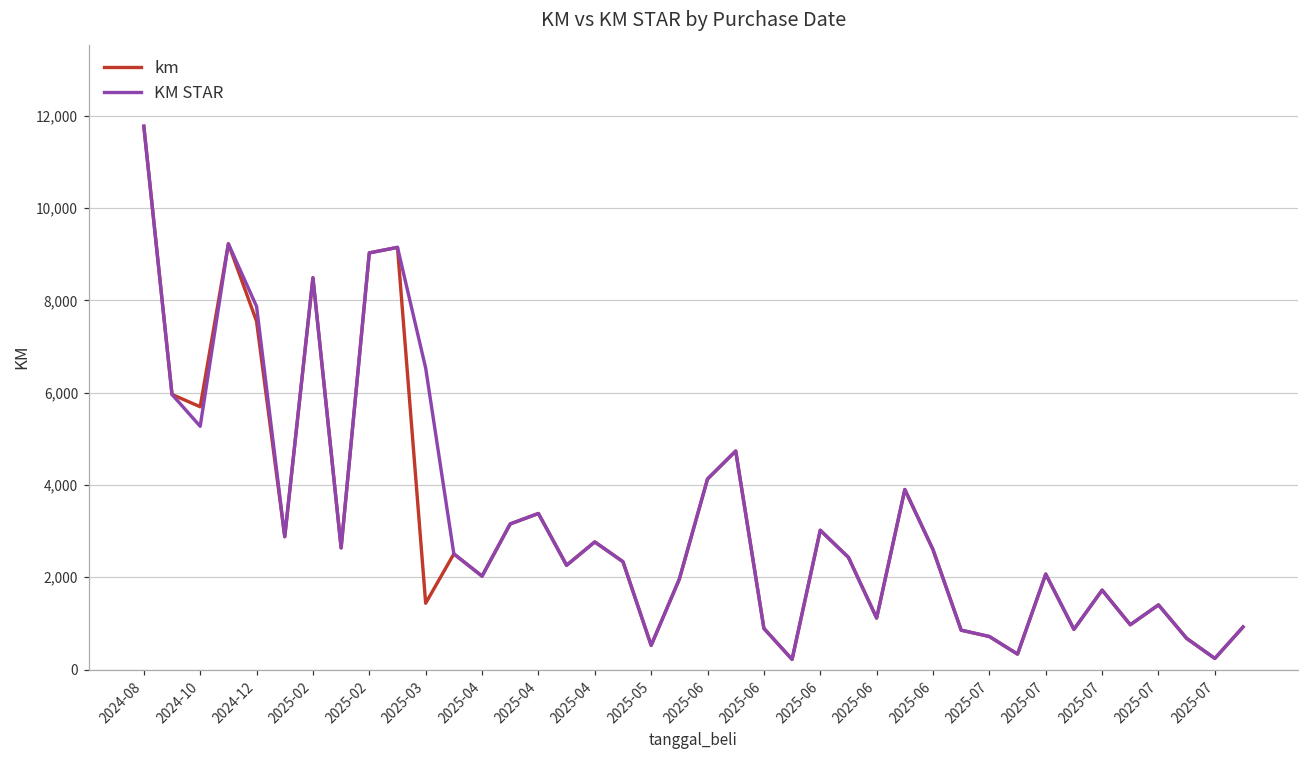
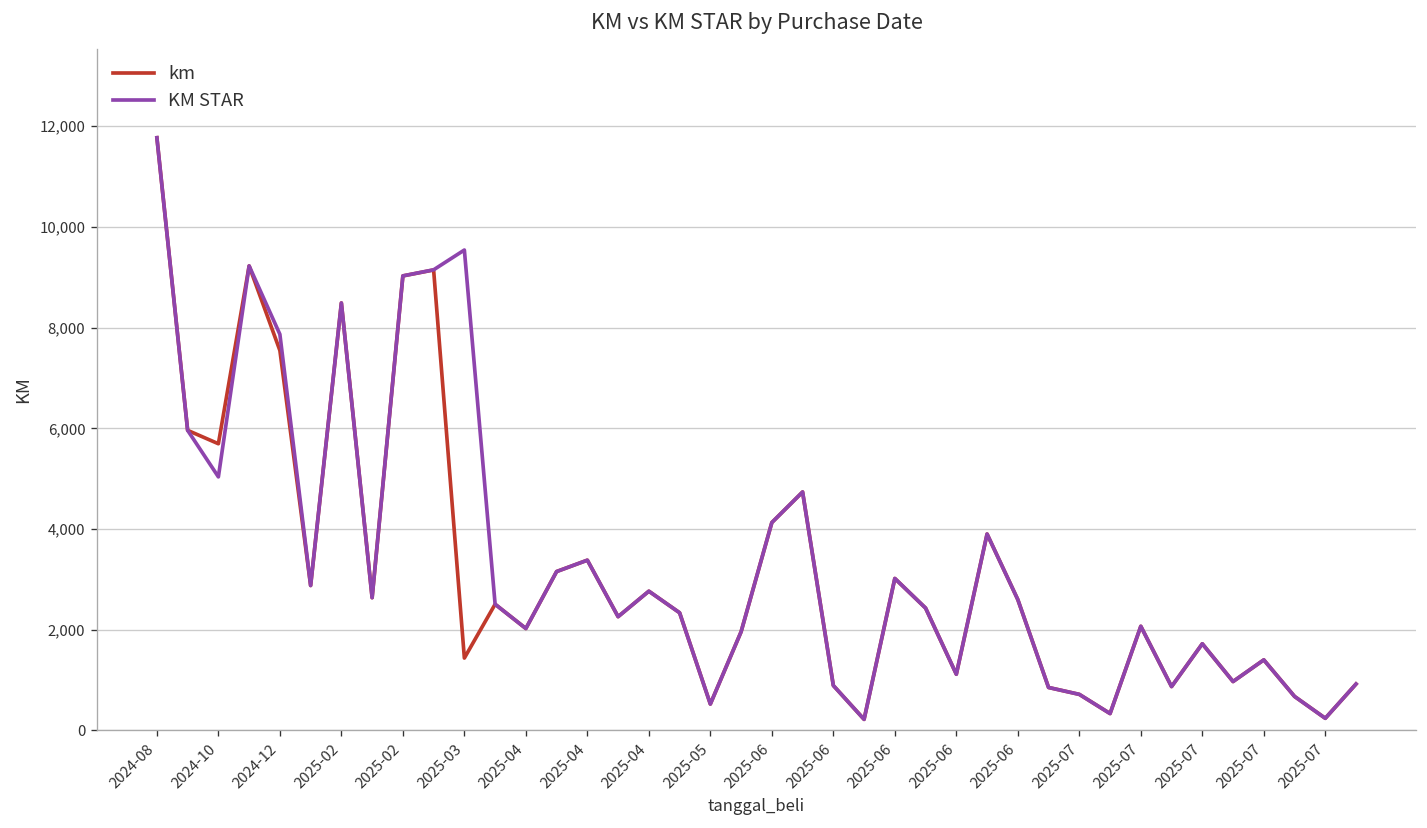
KM STAR, 2024-10: 5,300 -> 5,000
KM STAR, 2025-03: 6,500 -> 9,500
